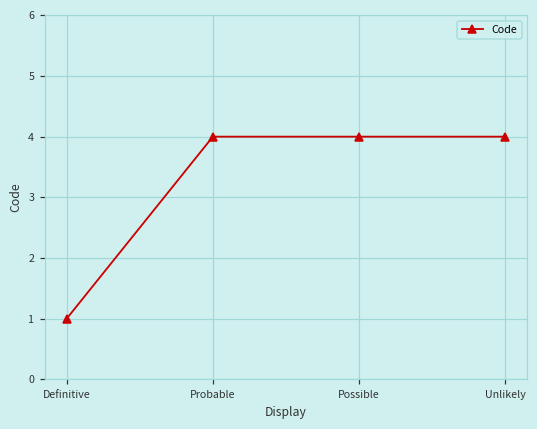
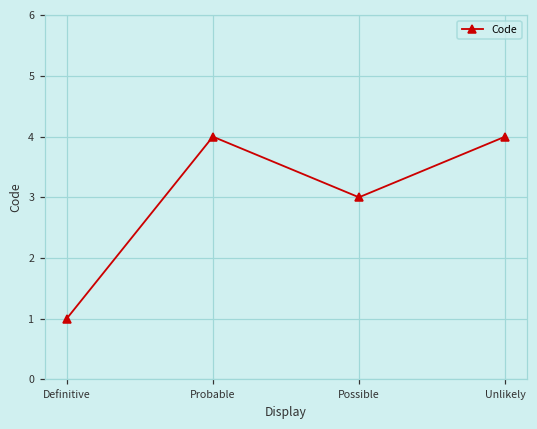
Possible: 4 -> 3
